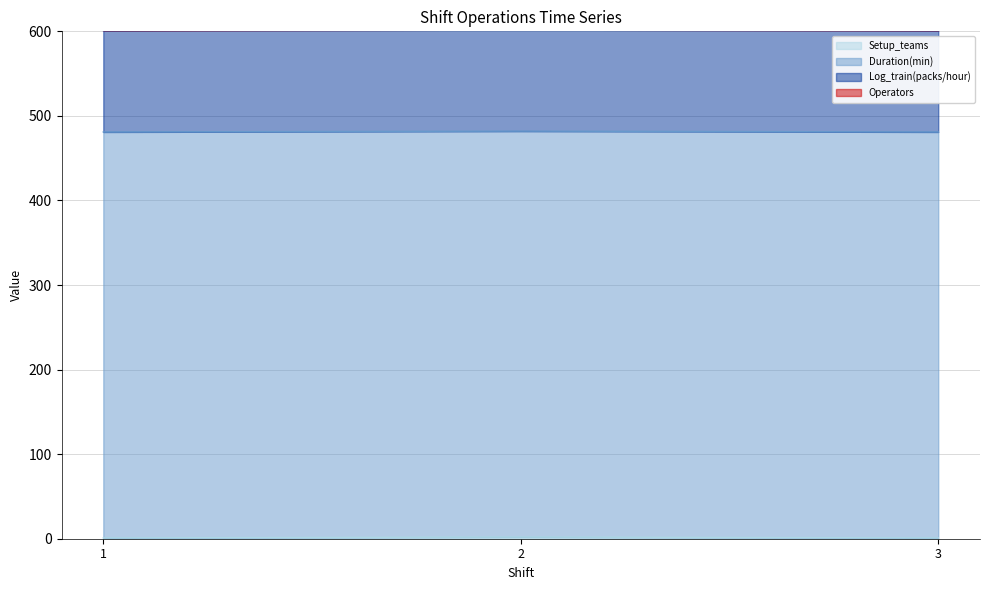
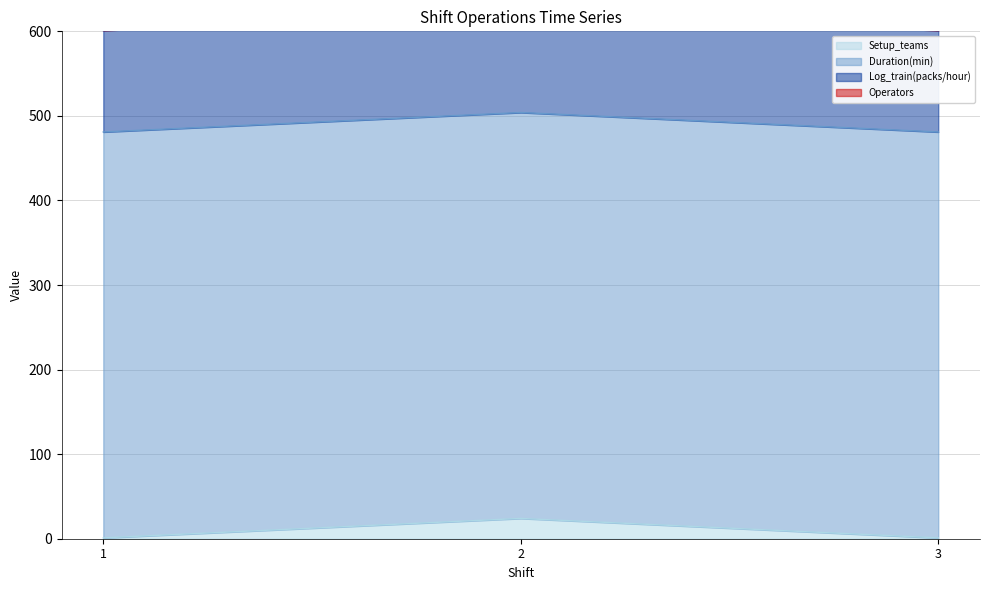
Setup_teams, 2: 0 -> 20
